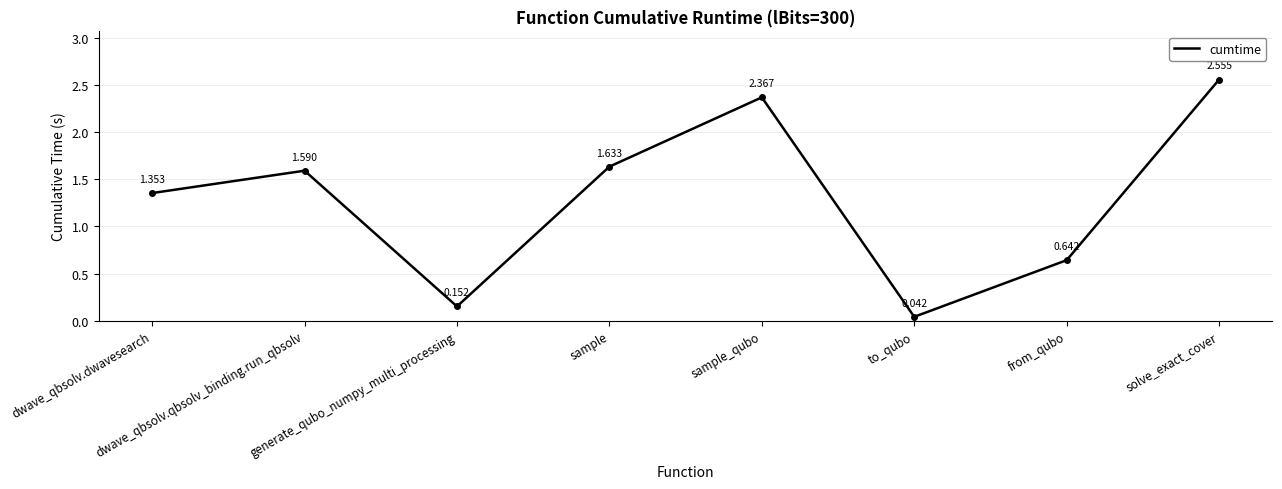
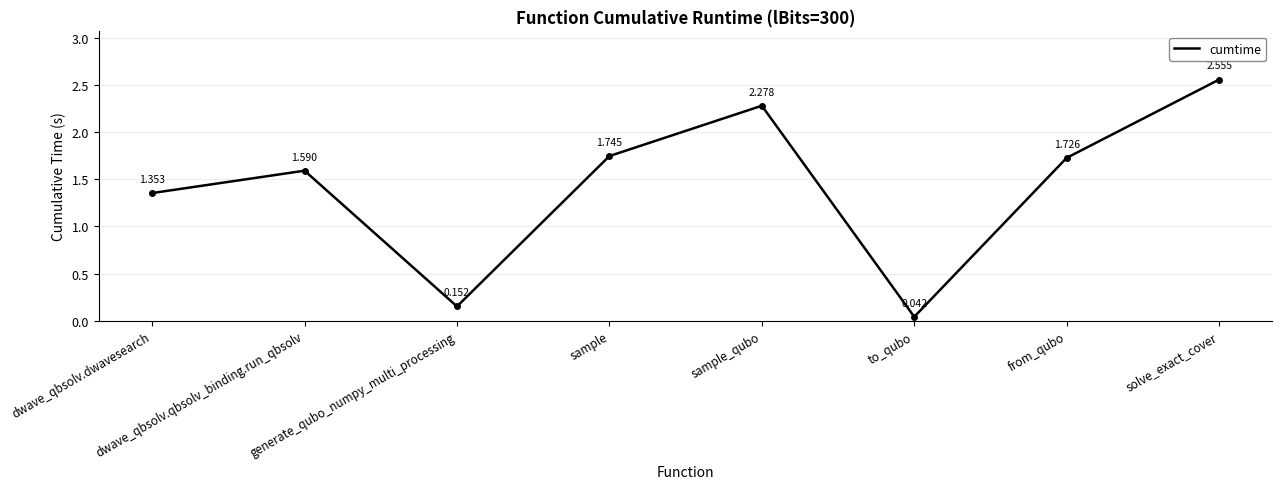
sample: 1.633 -> 1.745
sample_qubo: 2.367 -> 2.278
from_qubo: 0.642 -> 1.726
